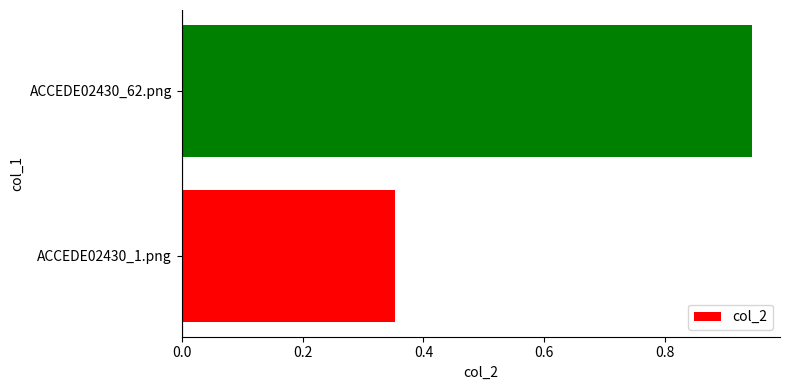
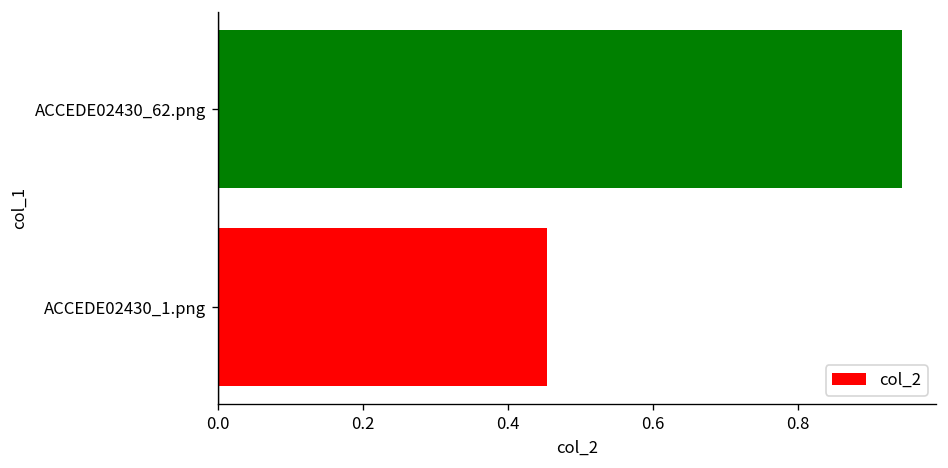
ACCEDE02430_1.png: 0.35 -> 0.45
